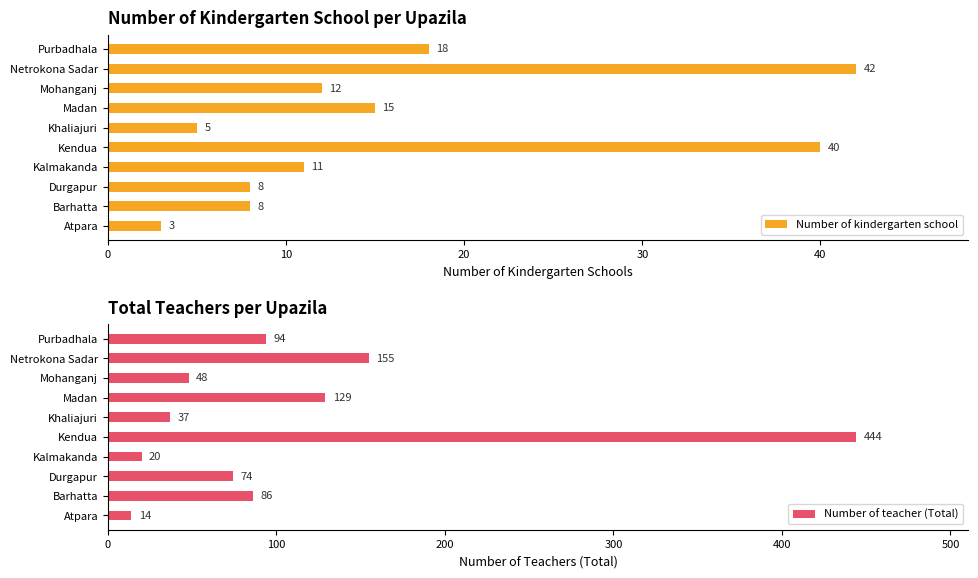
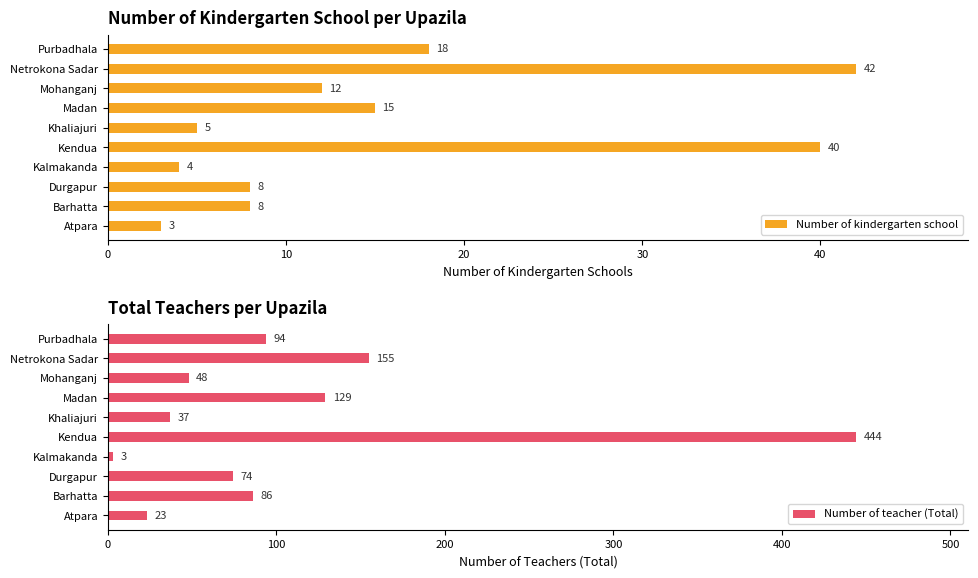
Number of Kindergarten School per Upazila, Kalmakanda: 11 -> 4
Total Teachers per Upazila, Kalmakanda: 20 -> 3
Total Teachers per Upazila, Atpara: 14 -> 23
